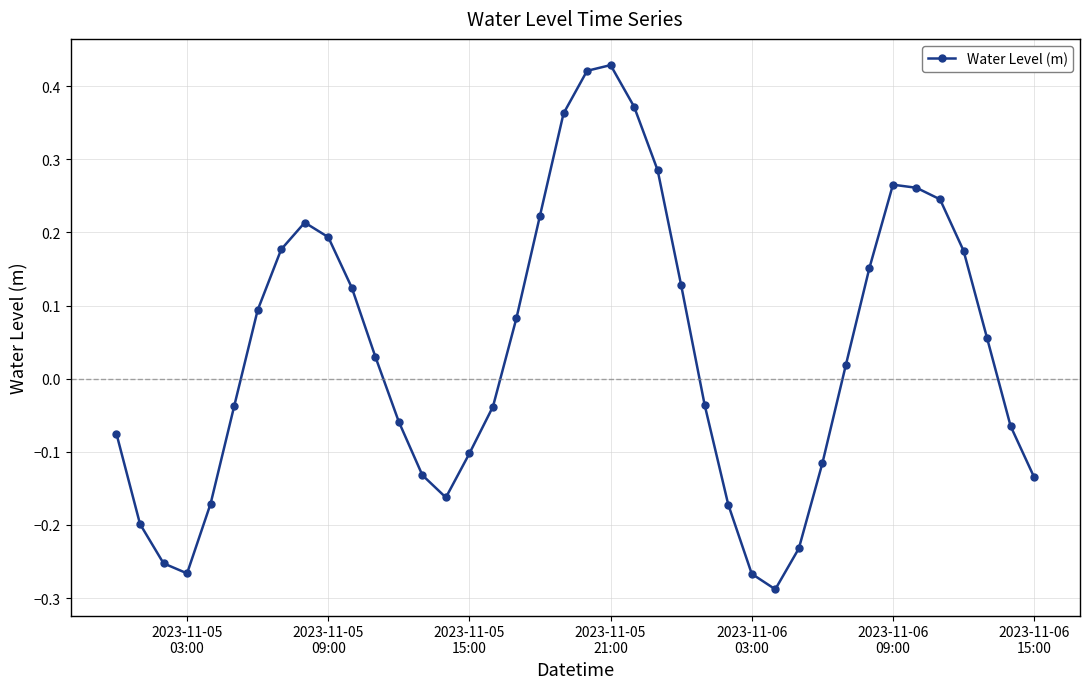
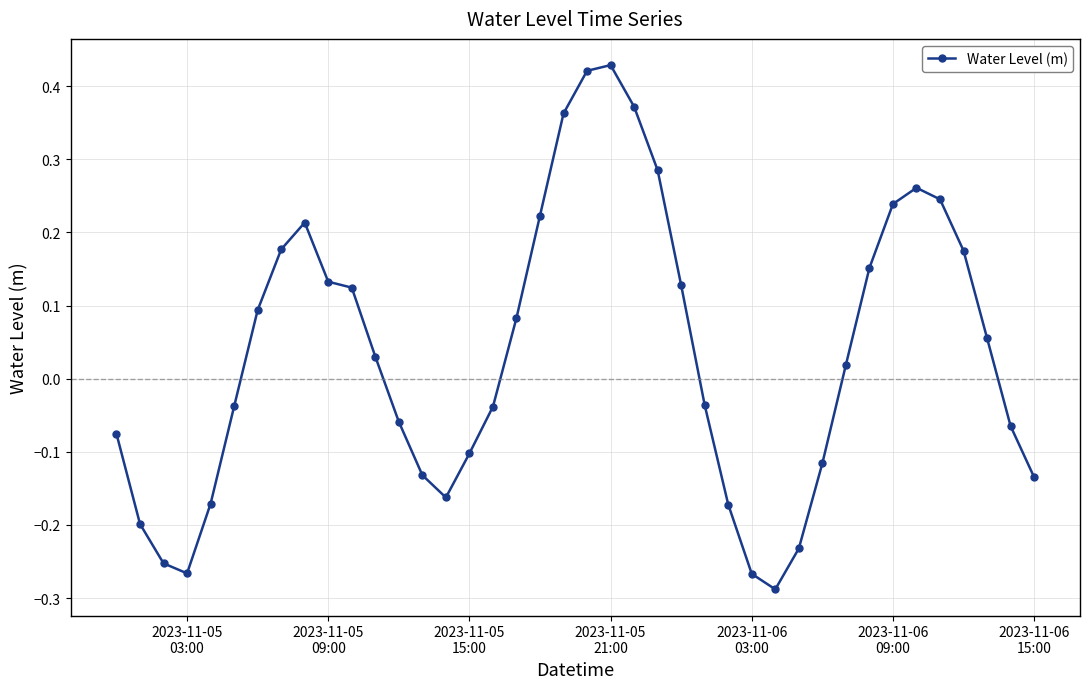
2023-11-05 09:00: 0.19 -> 0.13
2023-11-06 09:00: 0.27 -> 0.24
